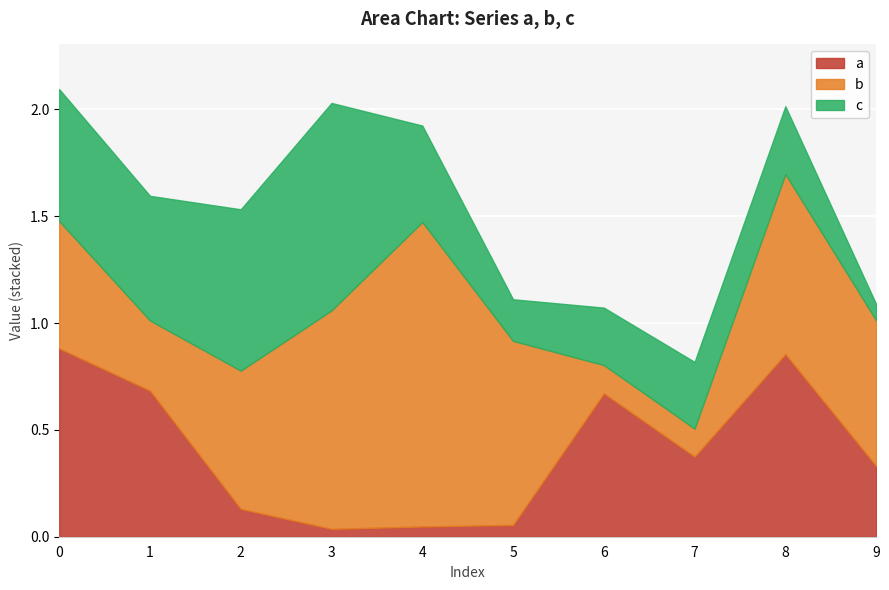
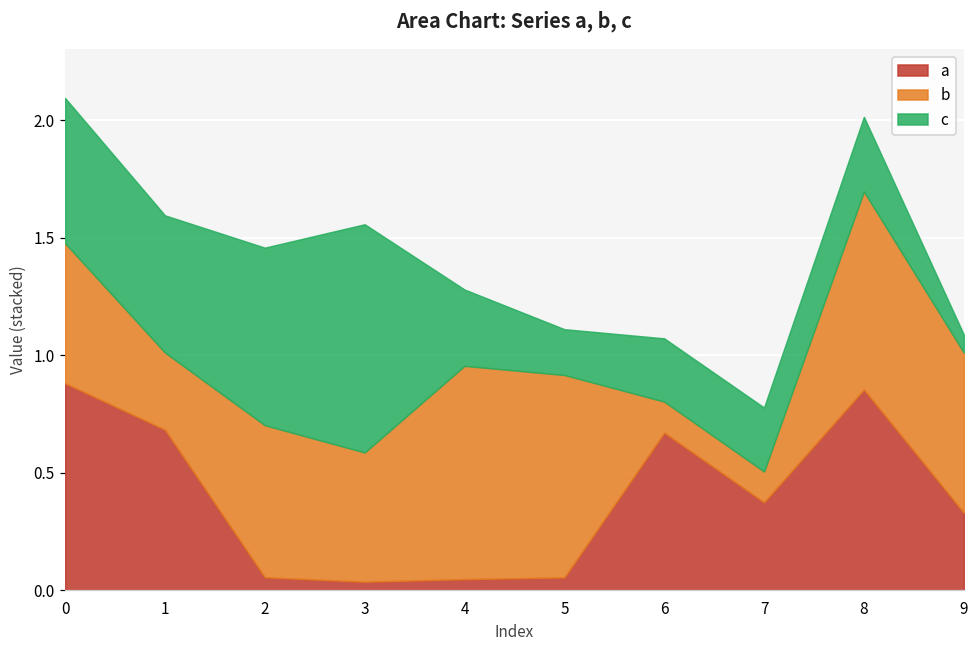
a, 2: 0.13 -> 0.06
b, 3: 1.02 -> 0.55
b, 4: 1.42 -> 0.91
c, 4: 0.45 -> 0.32
c, 7: 0.31 -> 0.27
